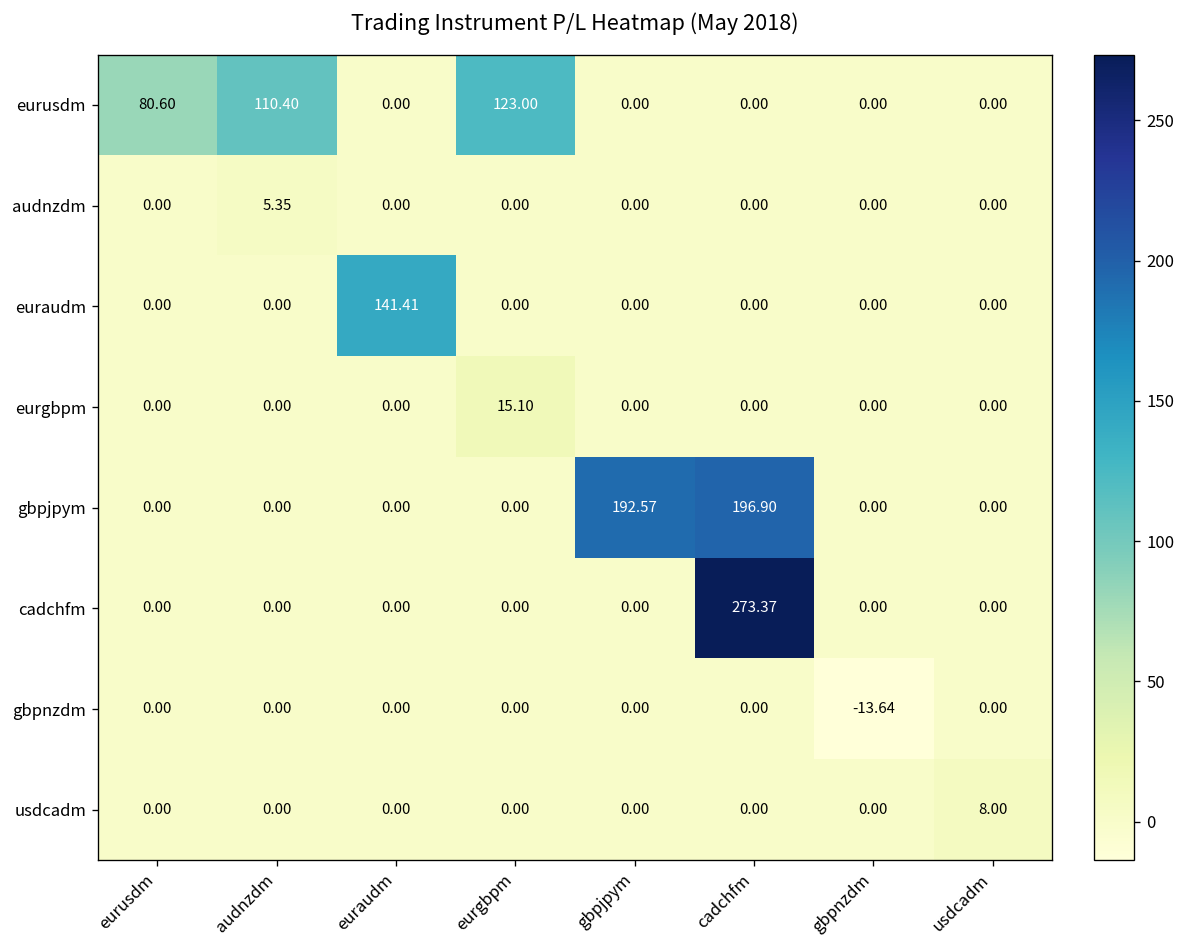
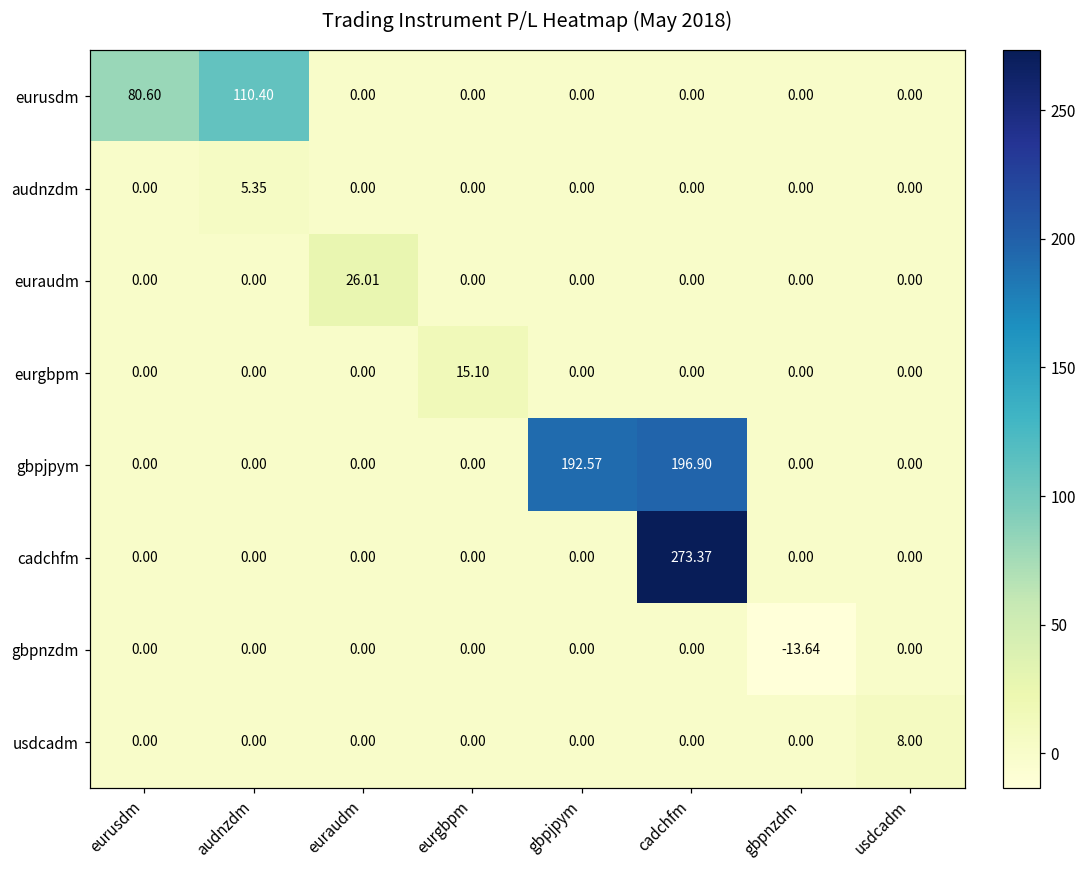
eurusdm, eurgbpm: 123.00 -> 0.00
euraudm, euraudm: 141.41 -> 26.01
